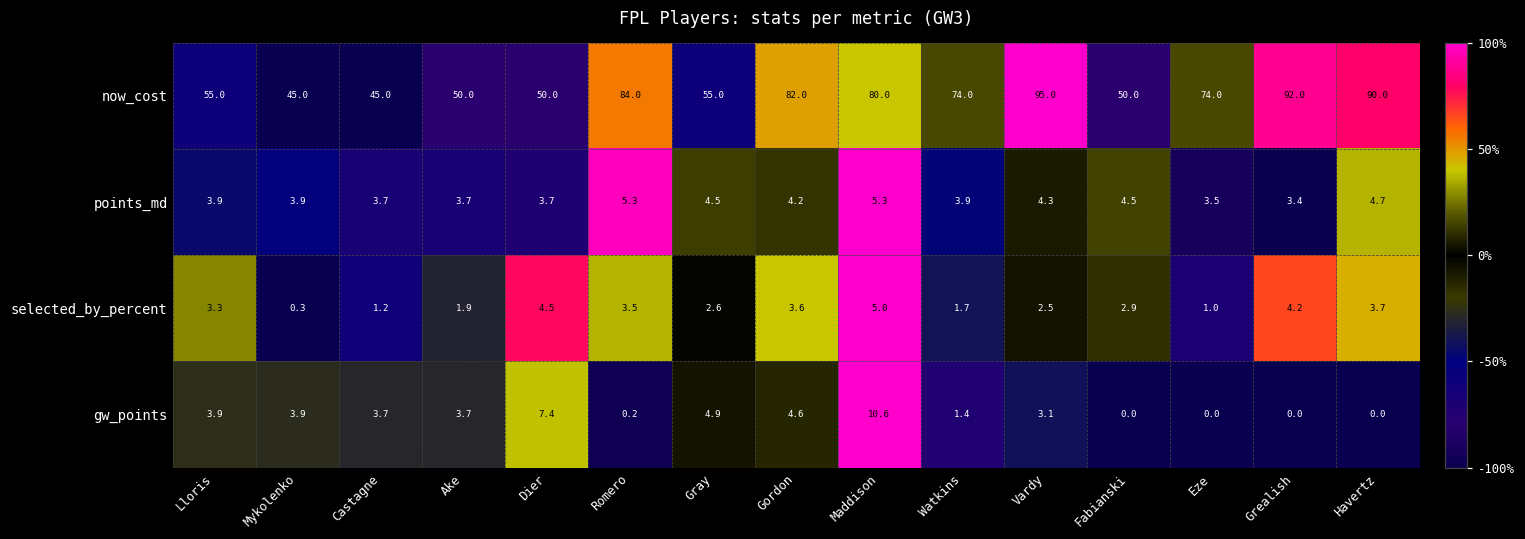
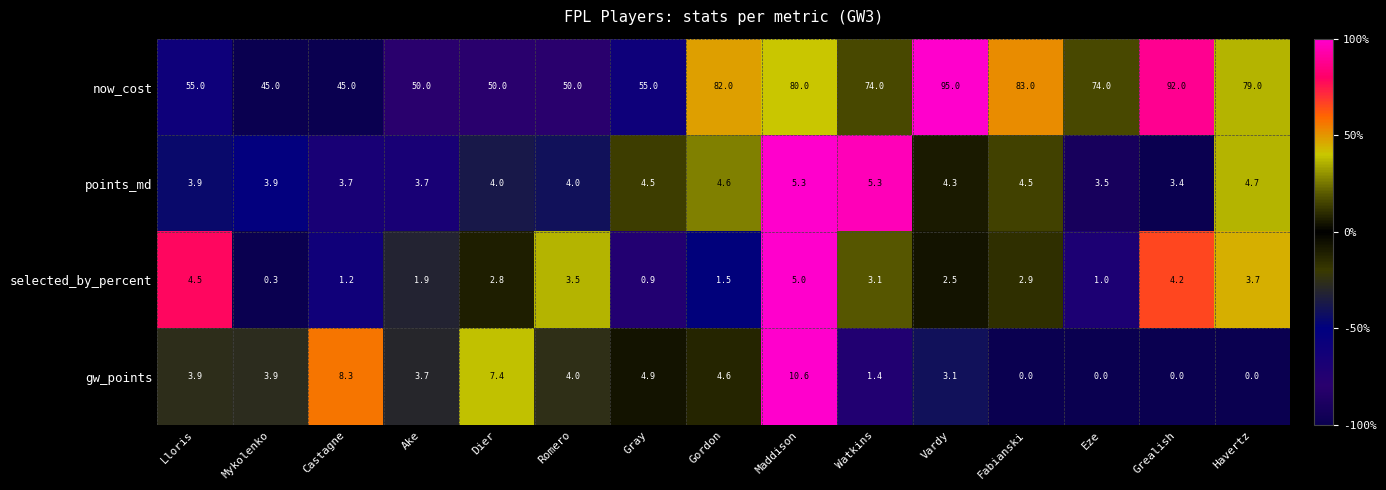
now_cost, Romero: 84.0 -> 50.0
now_cost, Fabianski: 50.0 -> 83.0
now_cost, Havertz: 90.0 -> 79.0
points_md, Dier: 3.7 -> 4.0
points_md, Romero: 5.3 -> 4.0
points_md, Gordon: 4.2 -> 4.6
points_md, Watkins: 3.9 -> 5.3
selected_by_percent, Lloris: 3.3 -> 4.5
selected_by_percent, Dier: 4.5 -> 2.8
selected_by_percent, Gray: 2.6 -> 0.9
selected_by_percent, Gordon: 3.6 -> 1.5
selected_by_percent, Watkins: 1.7 -> 3.1
gw_points, Castagne: 3.7 -> 8.3
gw_points, Romero: 0.2 -> 4.0
